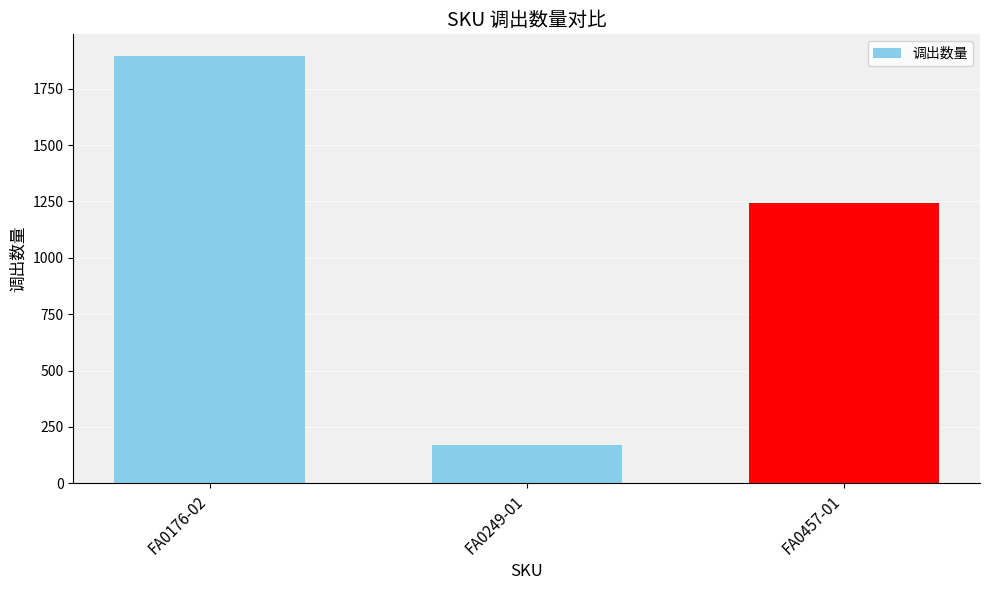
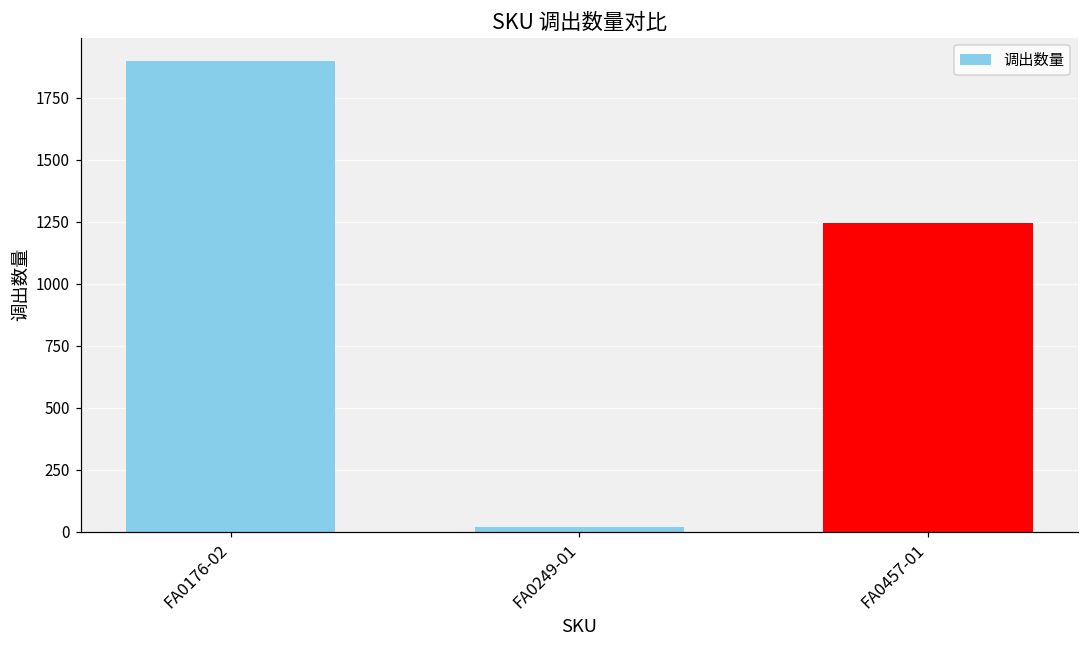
FA0249-01: 170 -> 20
